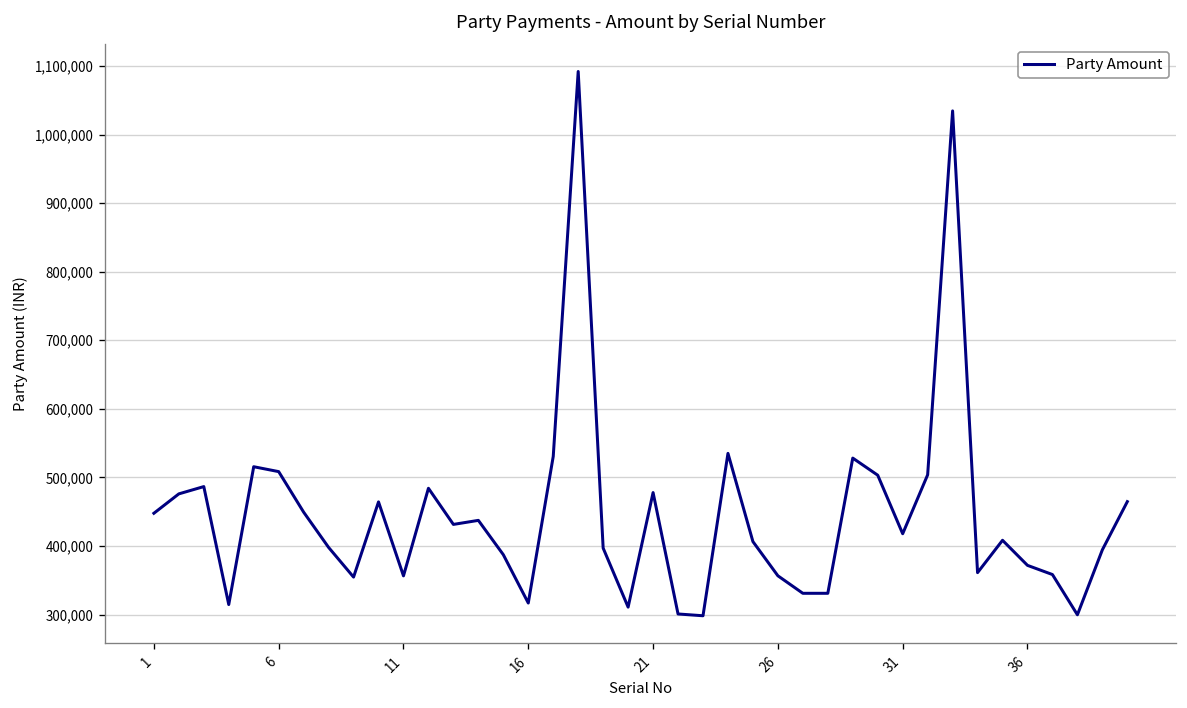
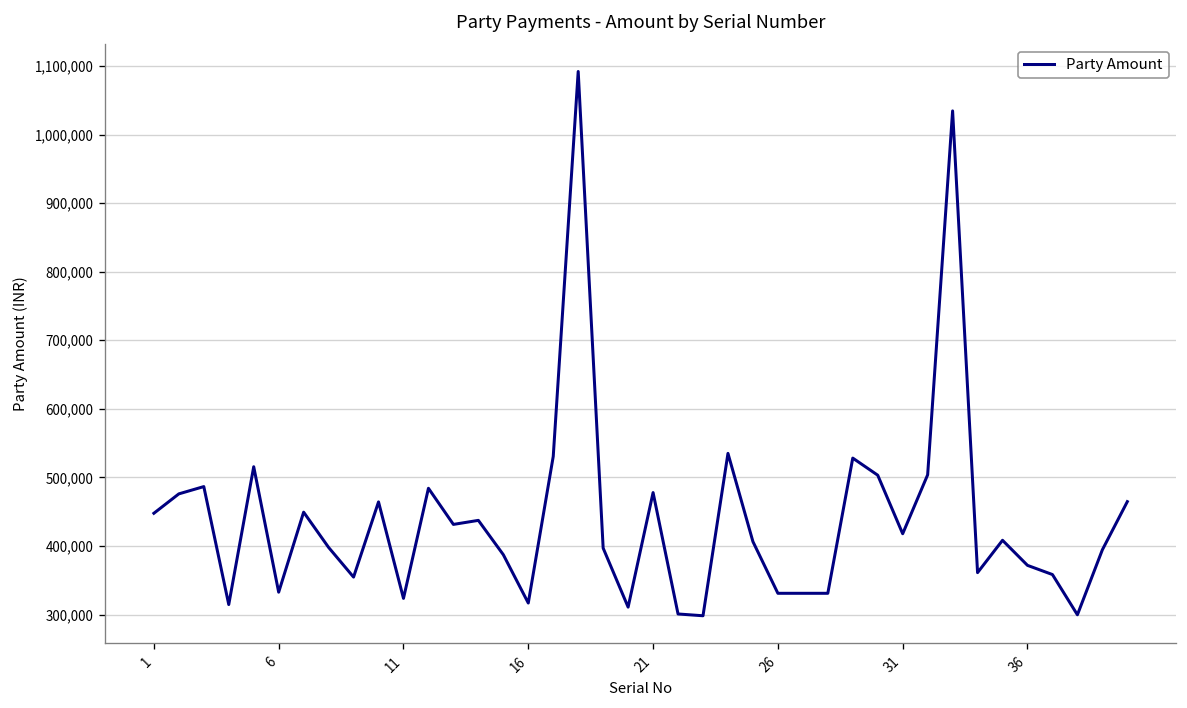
6: 510,000 -> 330,000
11: 360,000 -> 320,000
26: 360,000 -> 330,000
